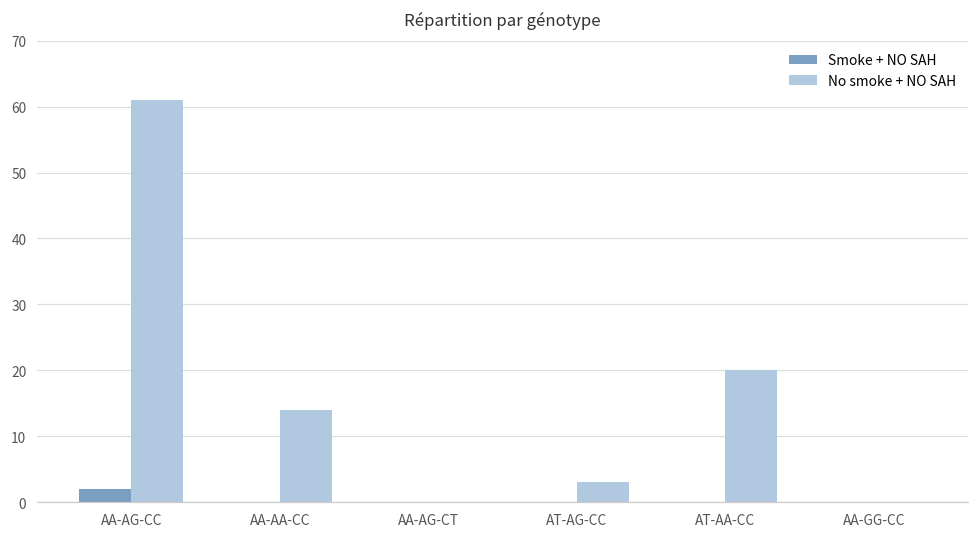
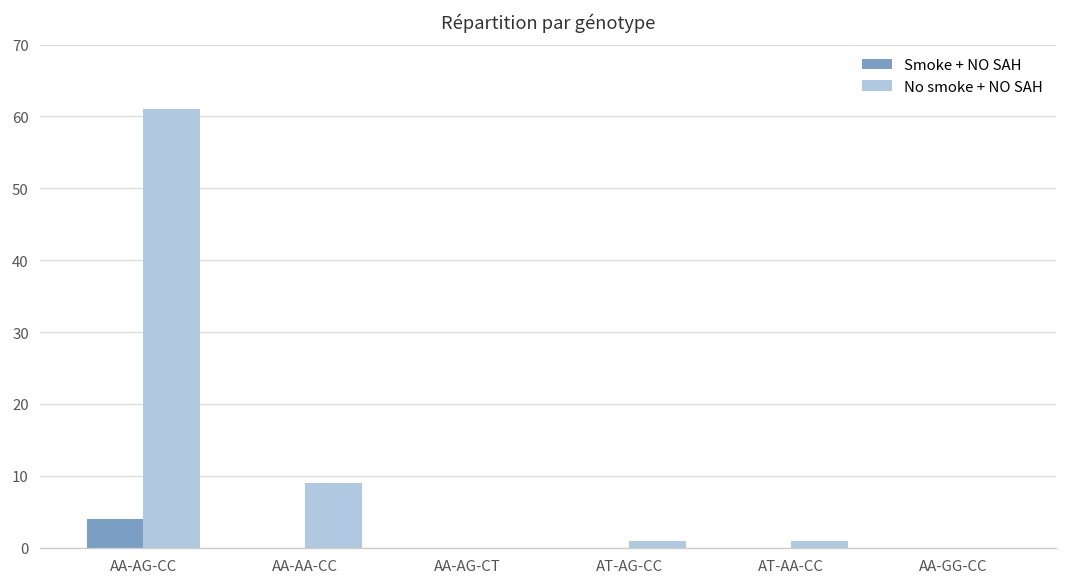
Smoke + NO SAH, AA-AG-CC: 2 -> 4
No smoke + NO SAH, AA-AA-CC: 14 -> 9
No smoke + NO SAH, AT-AG-CC: 3 -> 1
No smoke + NO SAH, AT-AA-CC: 20 -> 1
